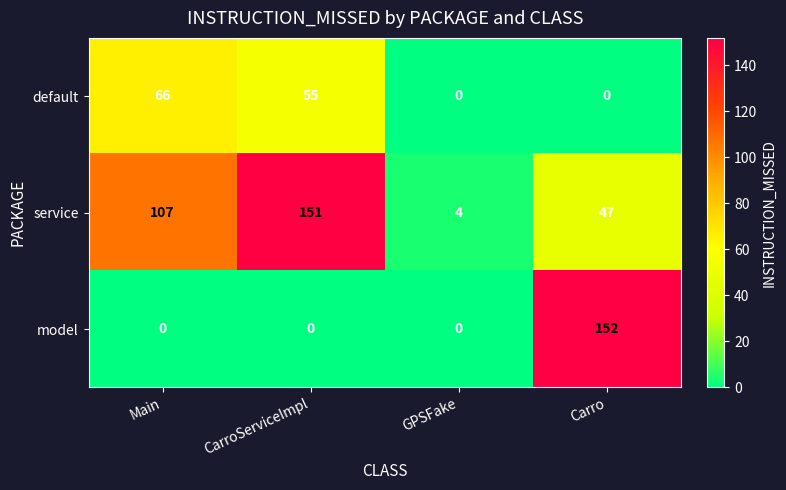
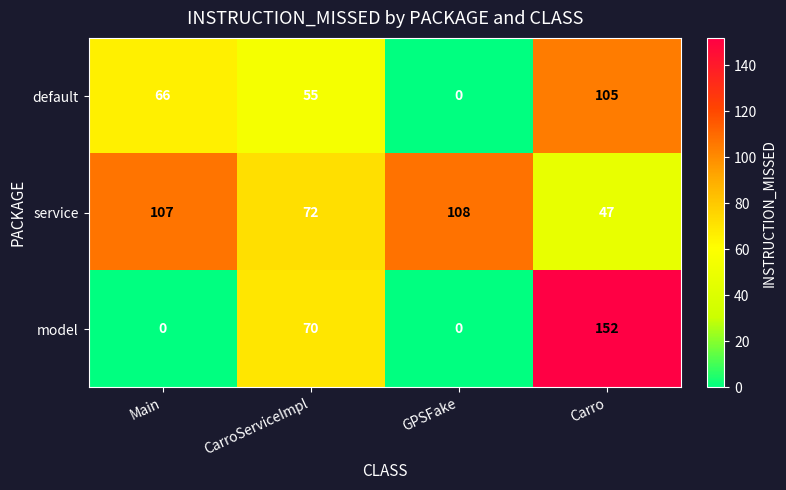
default, Carro: 0 -> 105
service, CarroServiceImpl: 151 -> 72
service, GPSFake: 4 -> 108
model, CarroServiceImpl: 0 -> 70
